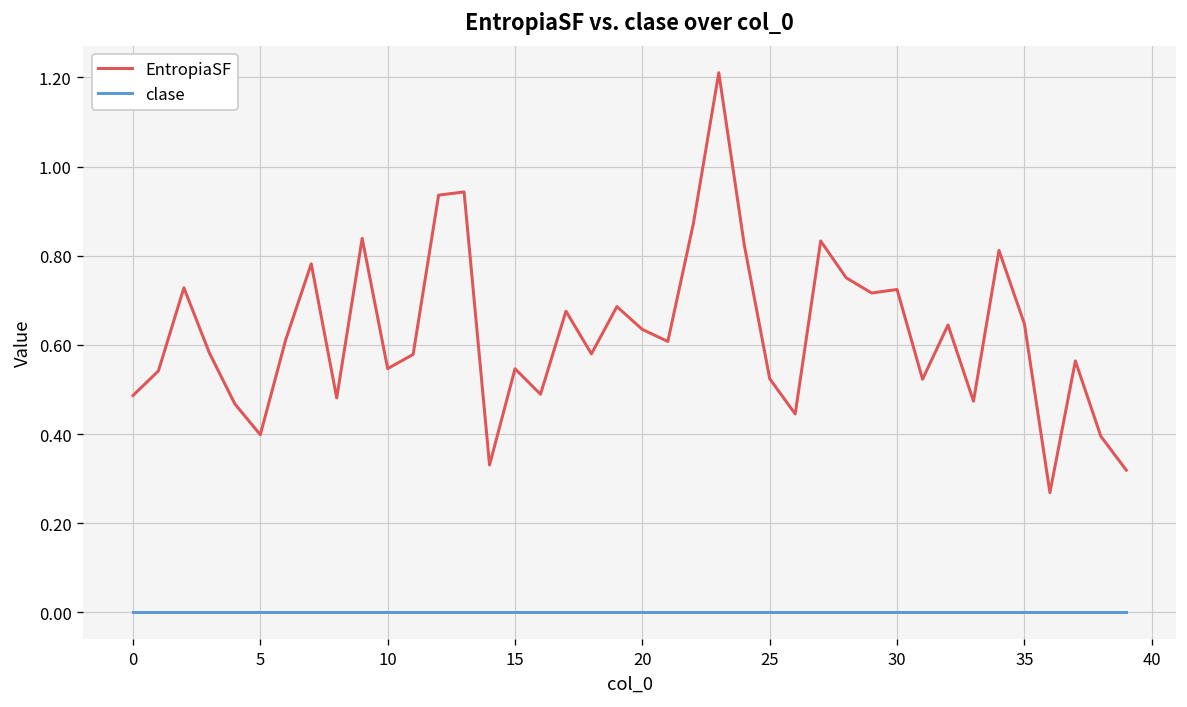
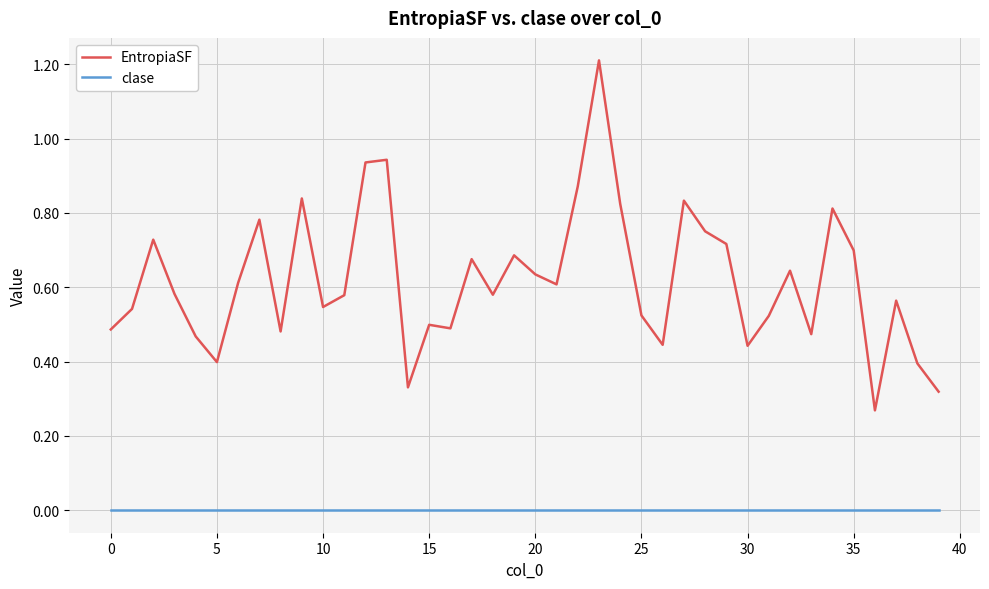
EntropiaSF, 15: 0.55 -> 0.50
EntropiaSF, 30: 0.72 -> 0.44
EntropiaSF, 35: 0.65 -> 0.70
